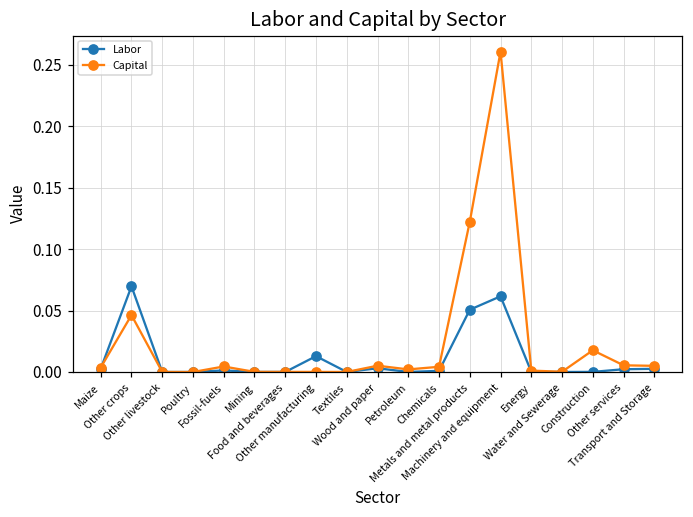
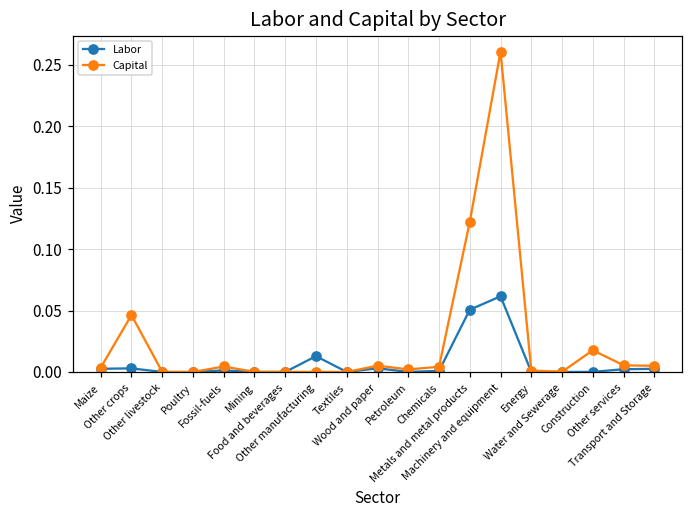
Labor, Other crops: 0.070 -> 0.003
